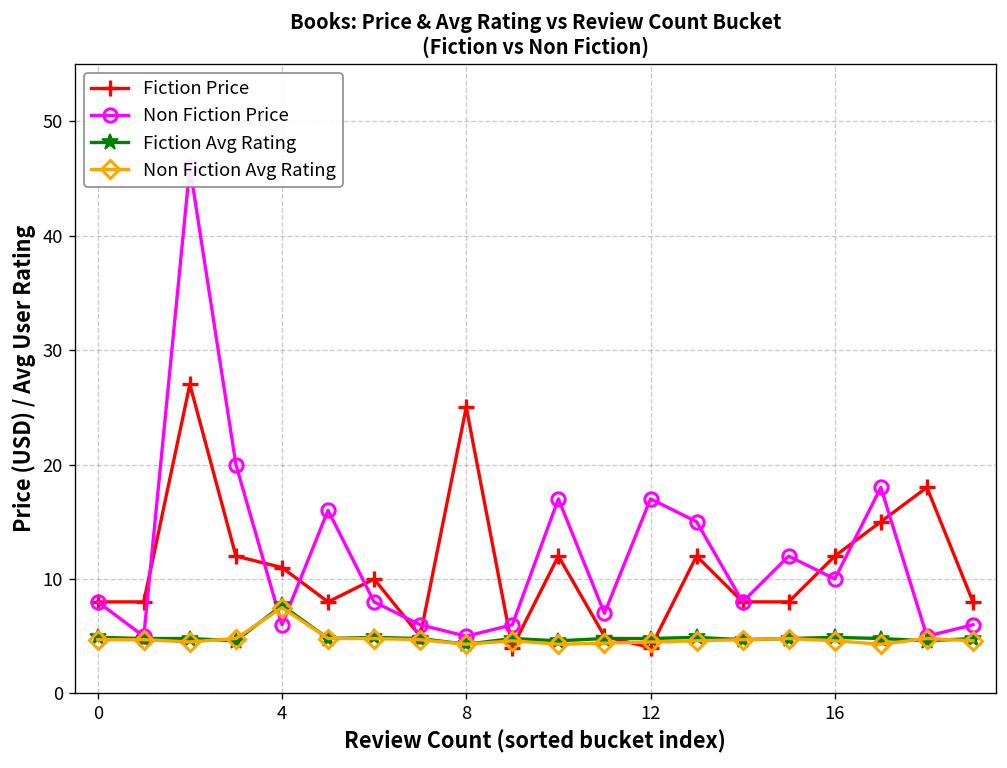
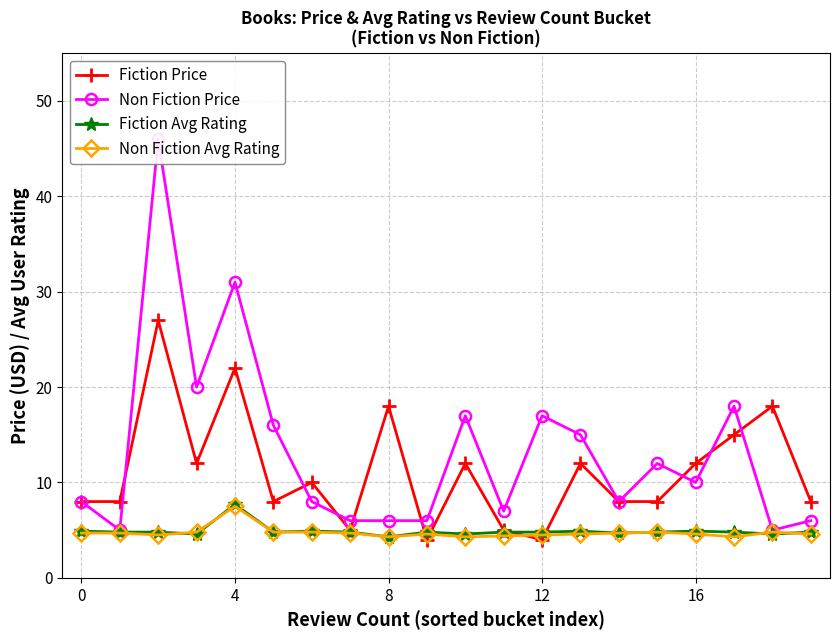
Fiction Price, 4: 11 -> 22
Non Fiction Price, 4: 6 -> 31
Fiction Price, 8: 25 -> 18
Non Fiction Price, 8: 5 -> 6
